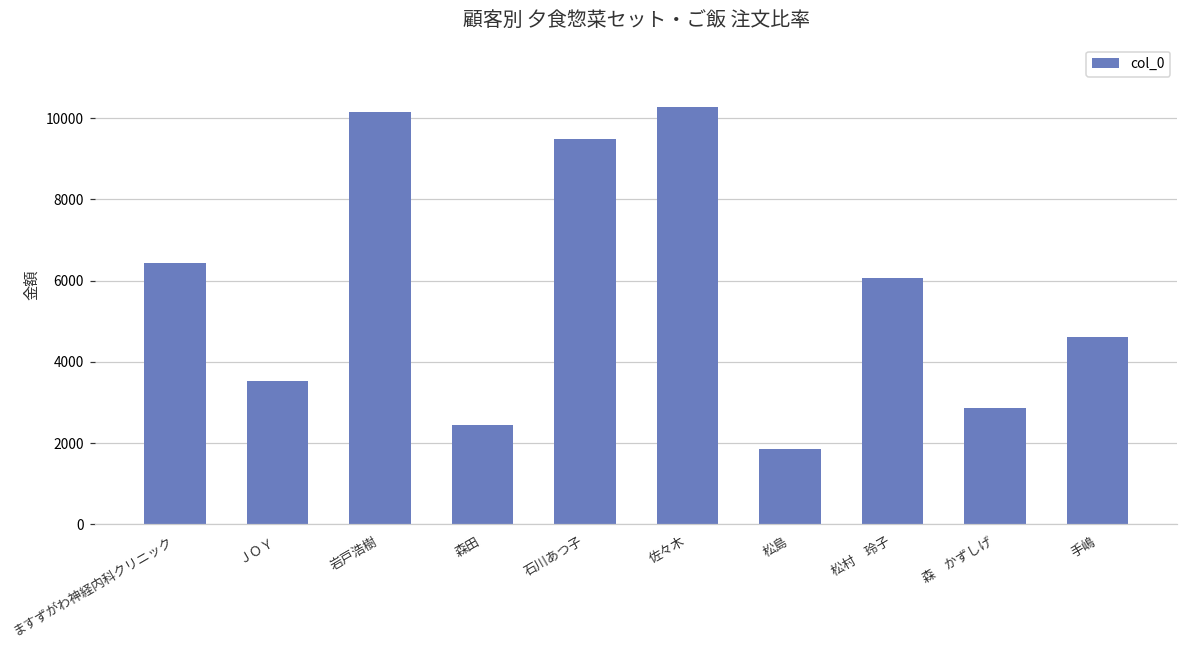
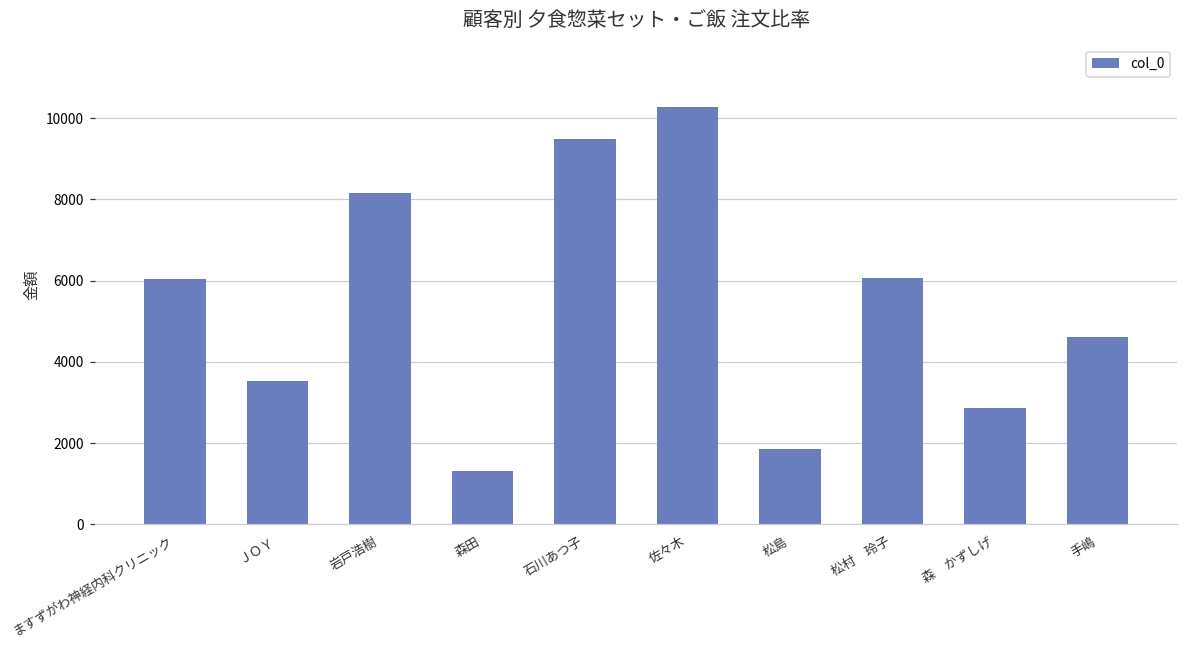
ますずがわ神経内科クリニック: 6400 -> 6000
岩戸浩樹: 10100 -> 8200
森田: 2400 -> 1300
